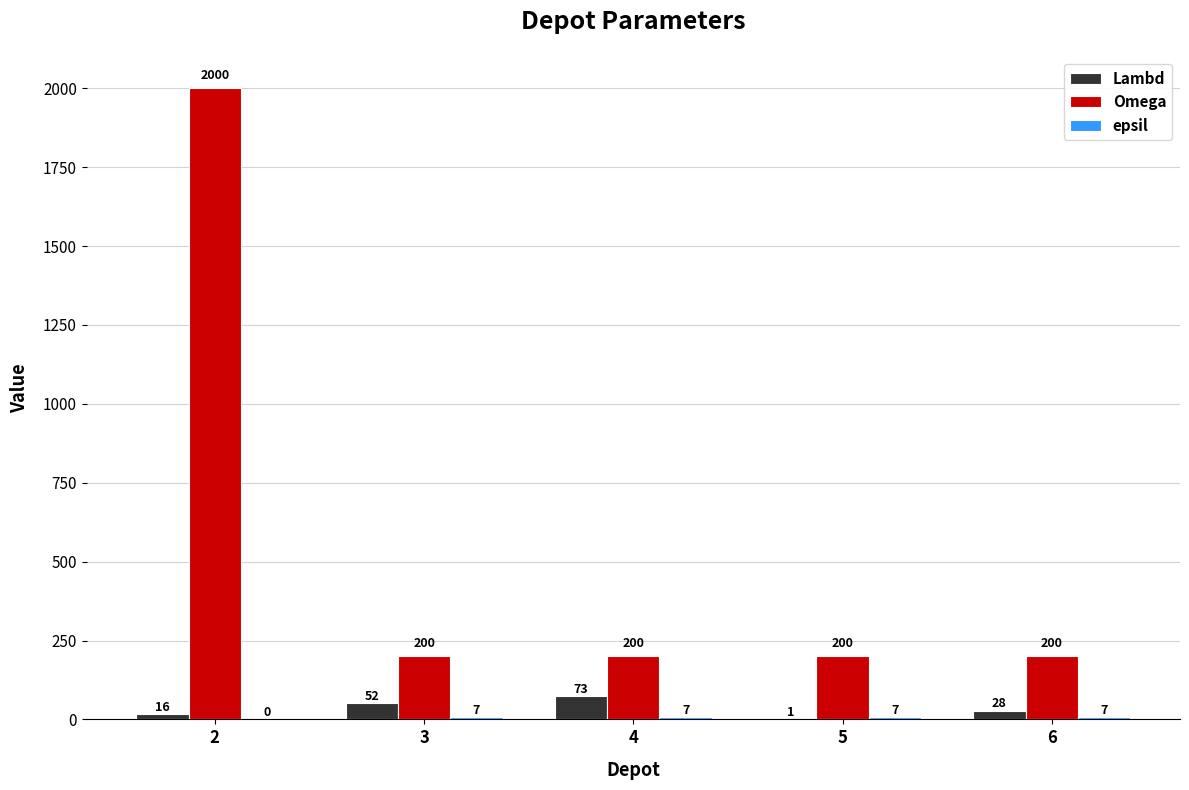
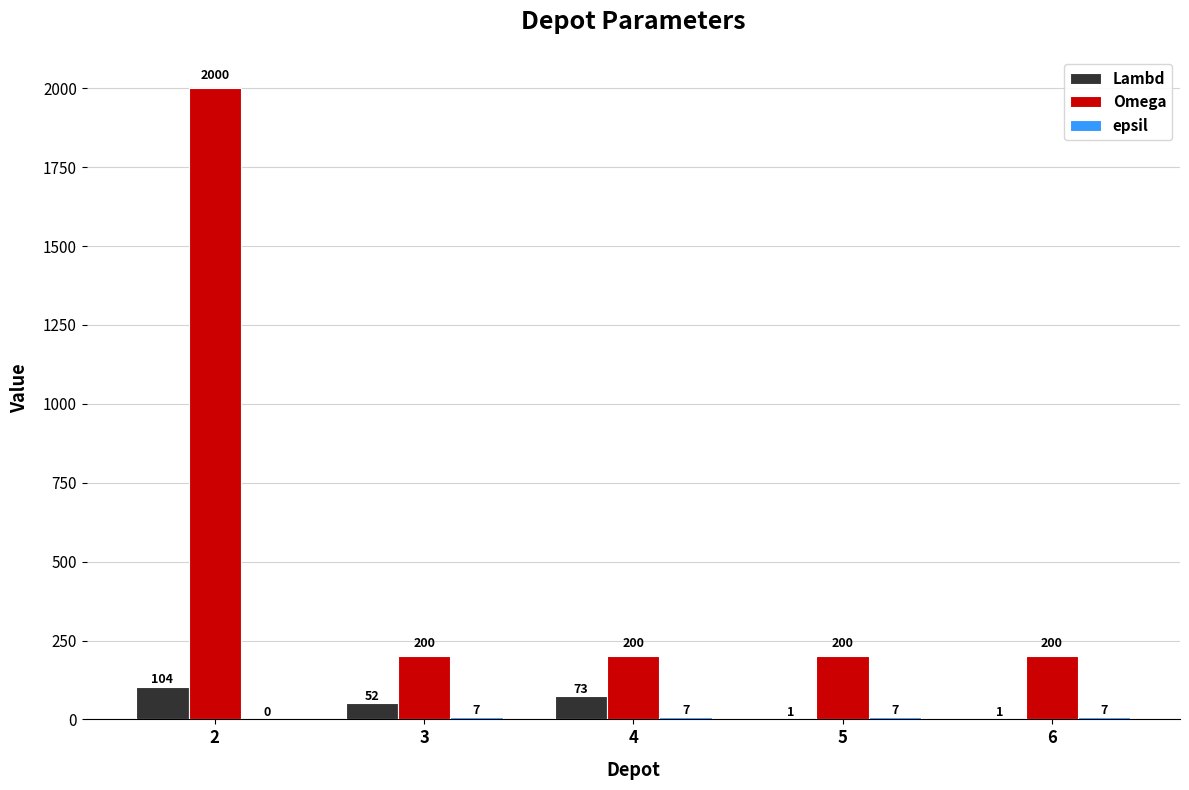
Lambd, 2: 16 -> 104
Lambd, 6: 28 -> 1
